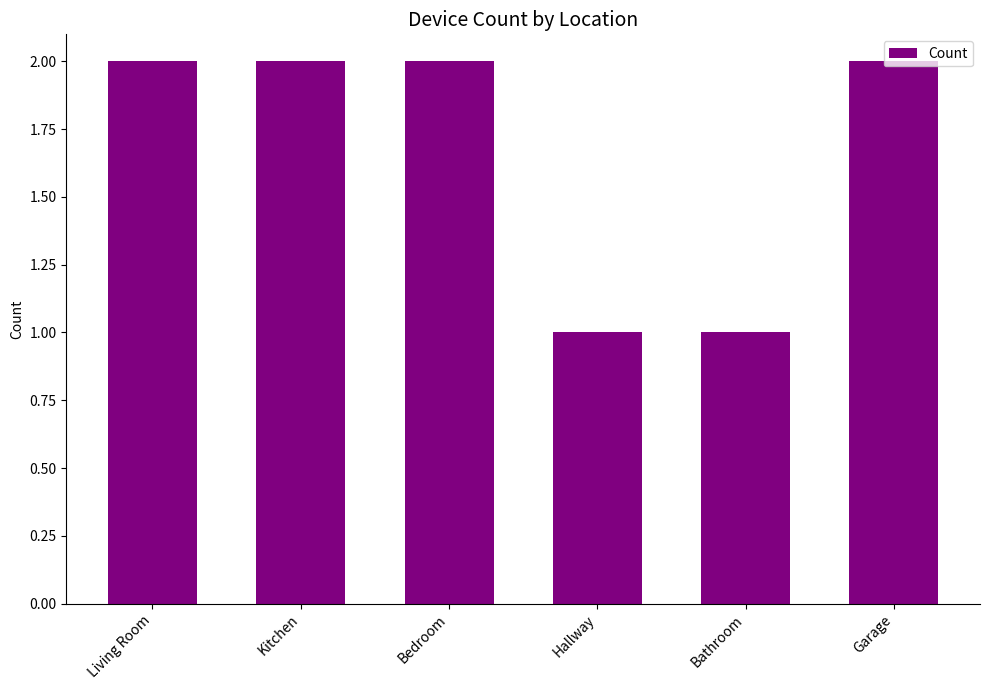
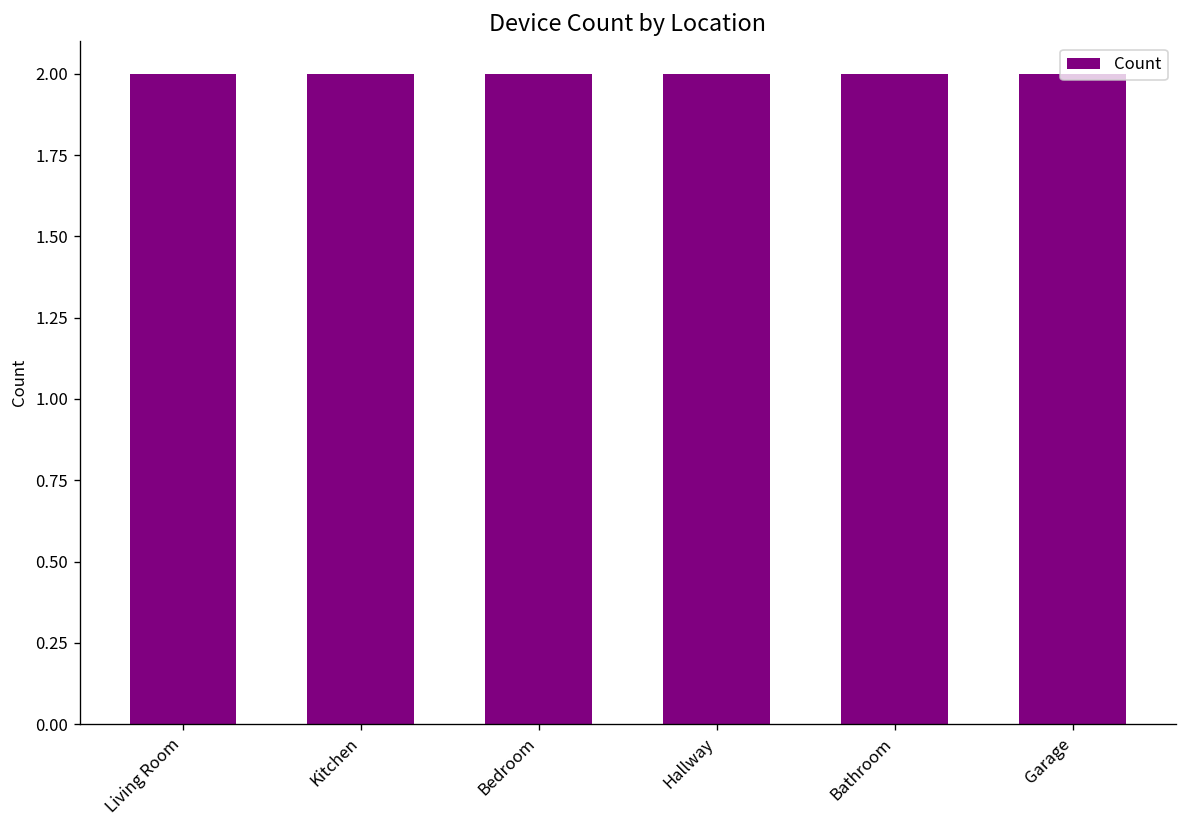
Hallway: 1 -> 2
Bathroom: 1 -> 2
